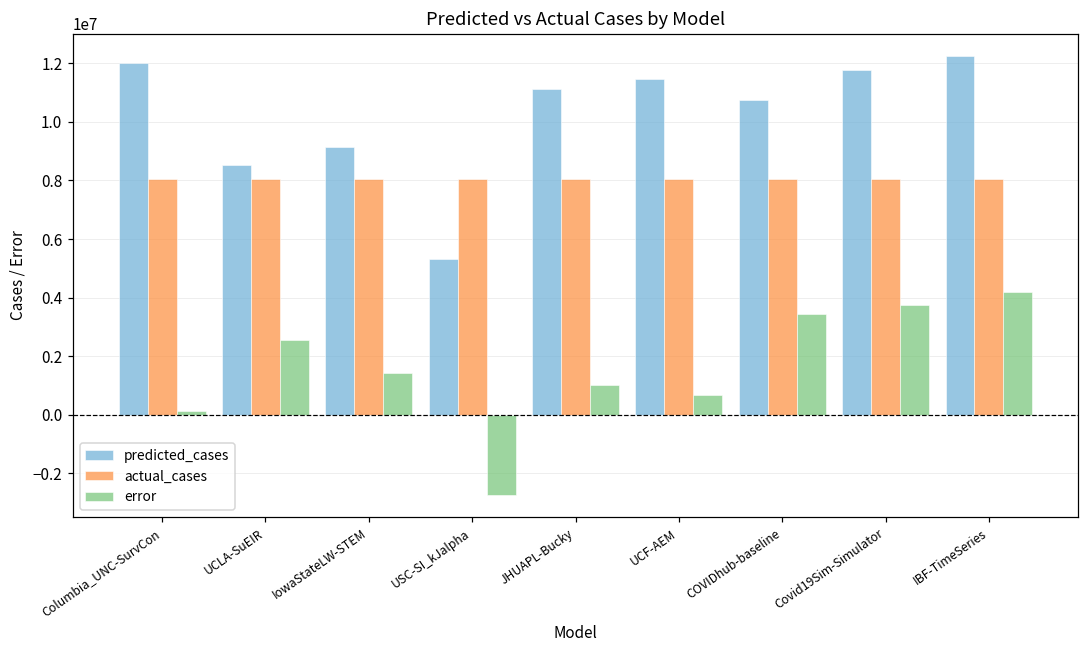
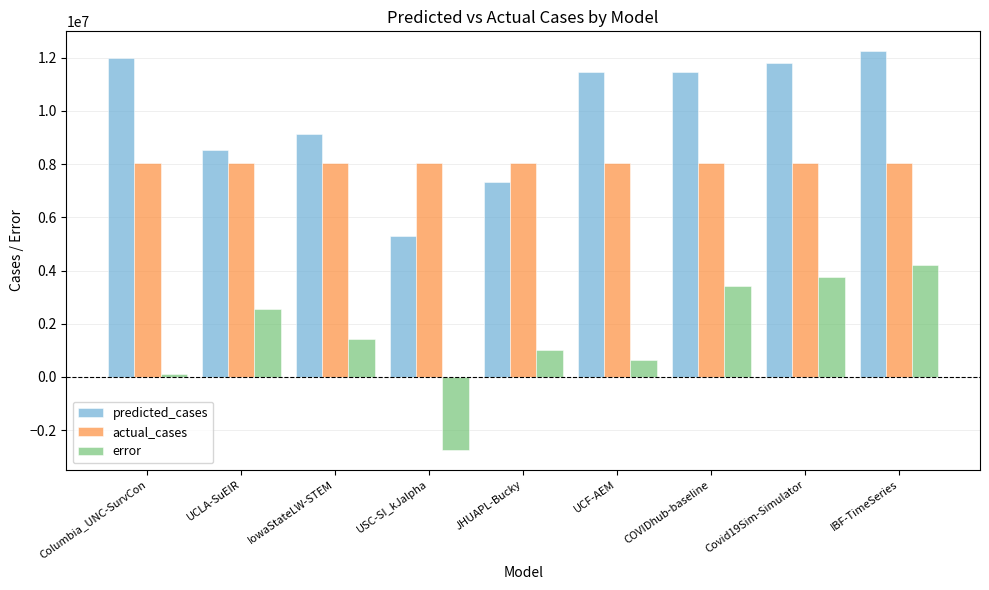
predicted_cases, JHUAPL-Bucky: 11100000 -> 7300000
predicted_cases, COVIDhub-baseline: 10700000 -> 11500000
